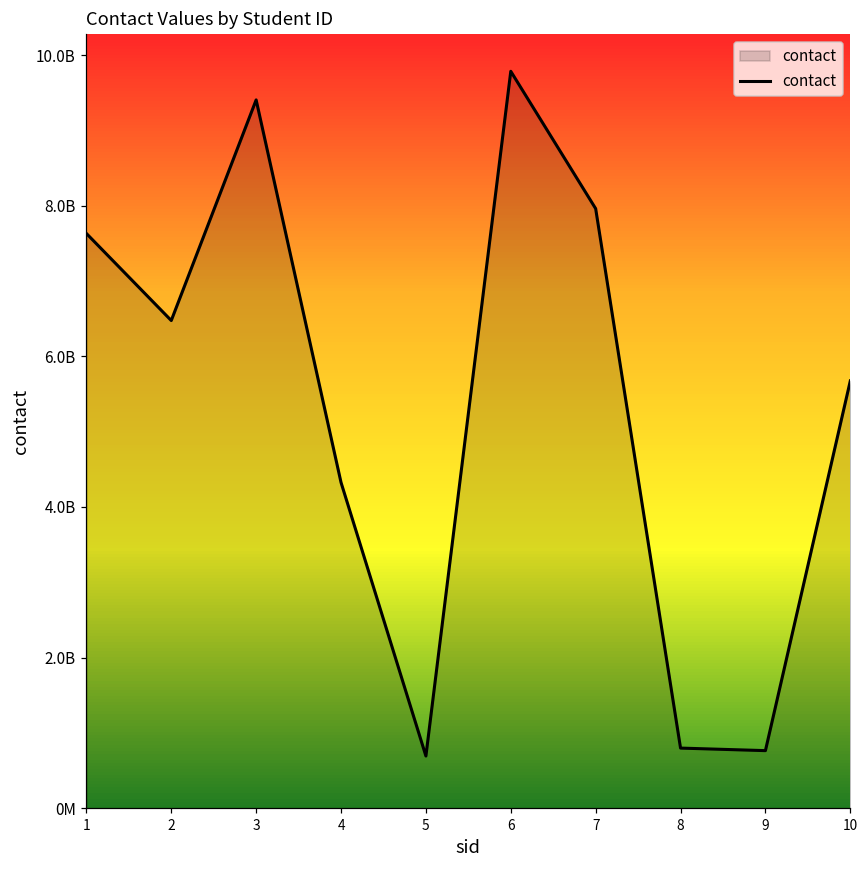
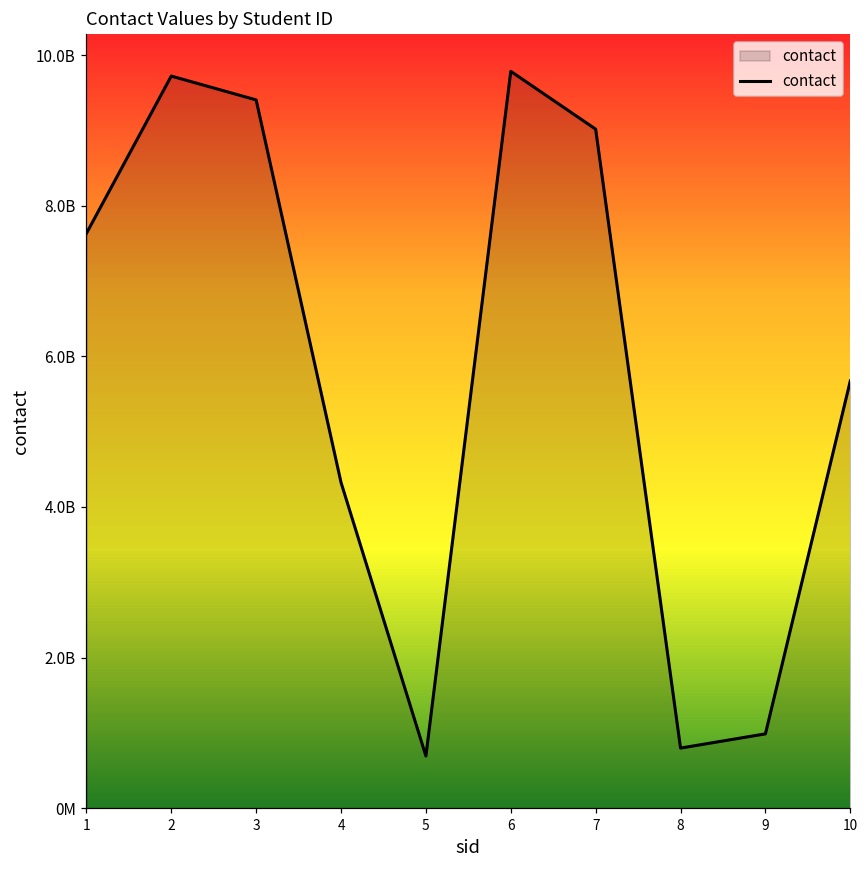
2: 6500000000 -> 9700000000
7: 8000000000 -> 9000000000
9: 800000000 -> 1000000000
